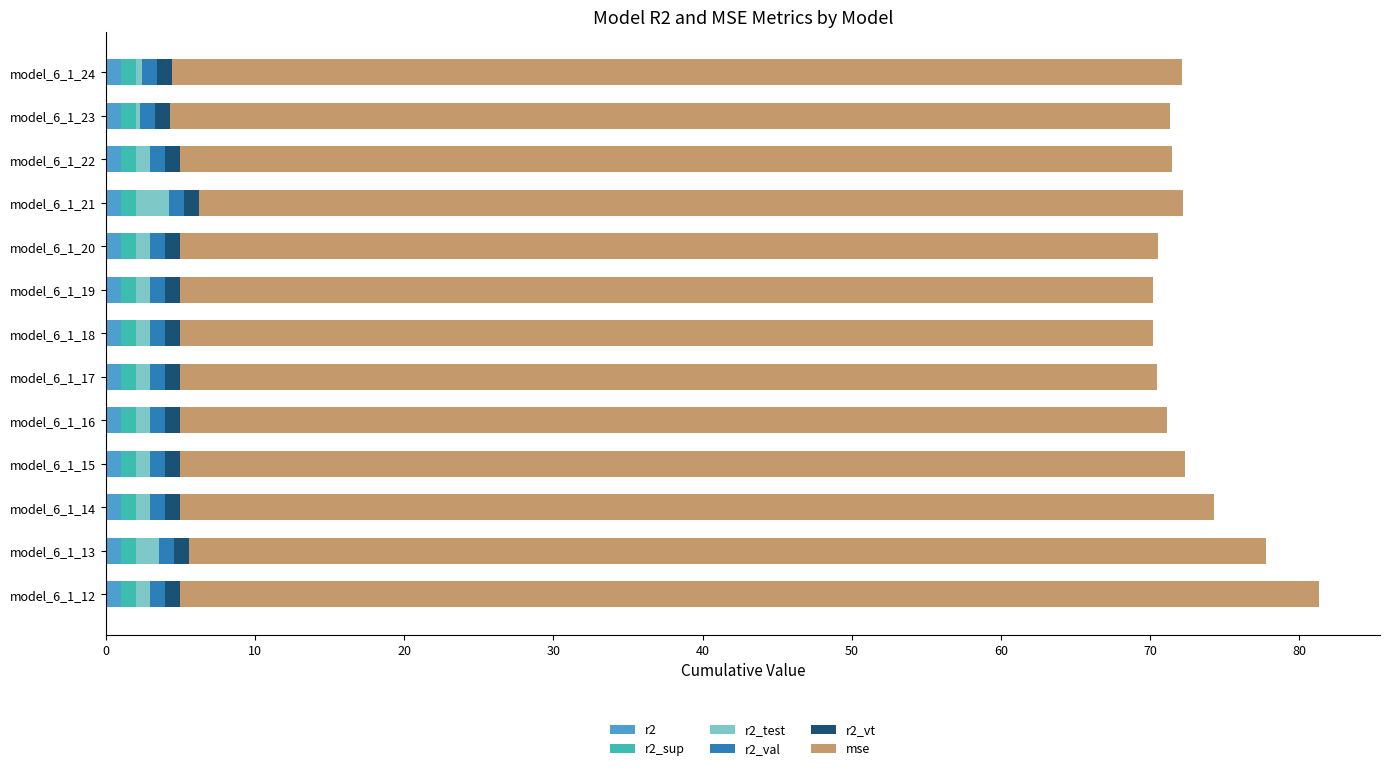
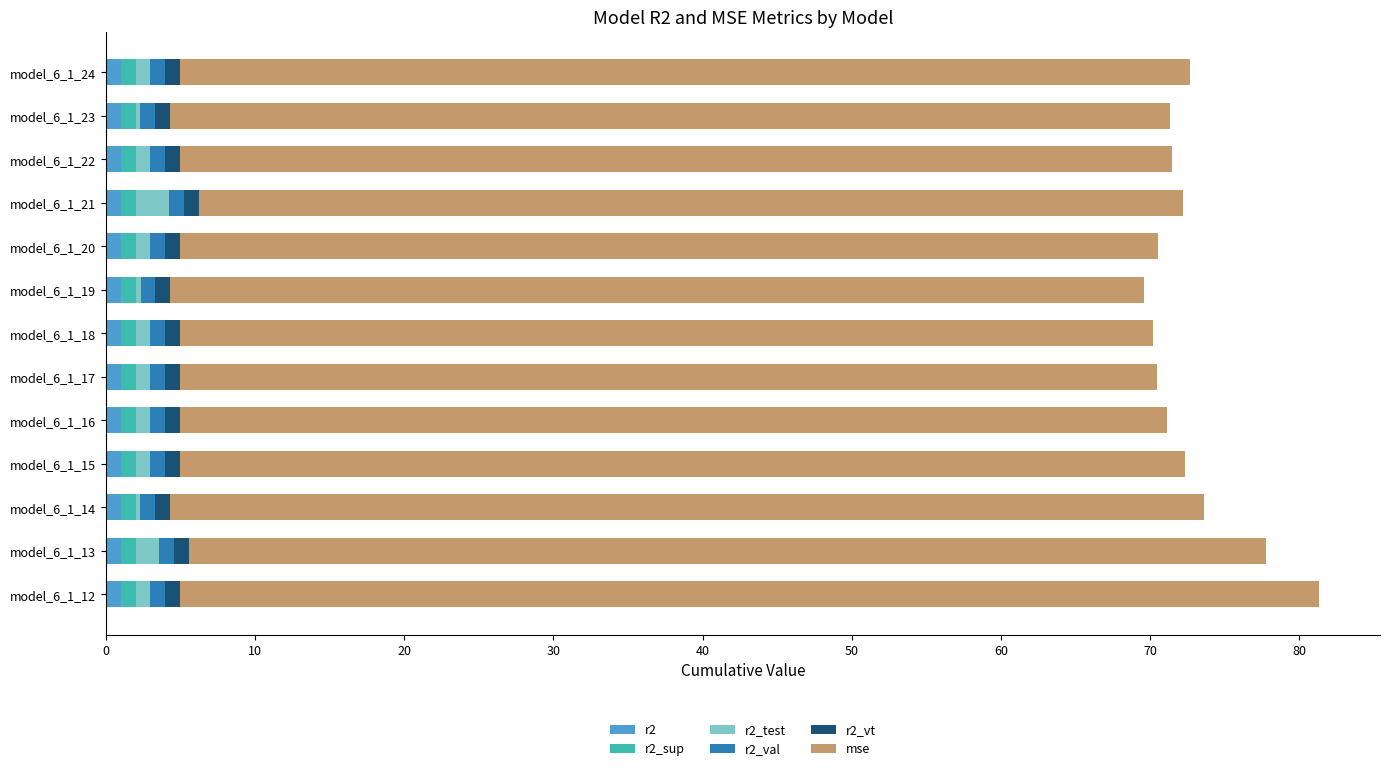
r2_test, model_6_1_24: 0.4 -> 1.0
r2_test, model_6_1_19: 1.0 -> 0.3
r2_test, model_6_1_14: 1.0 -> 0.3
